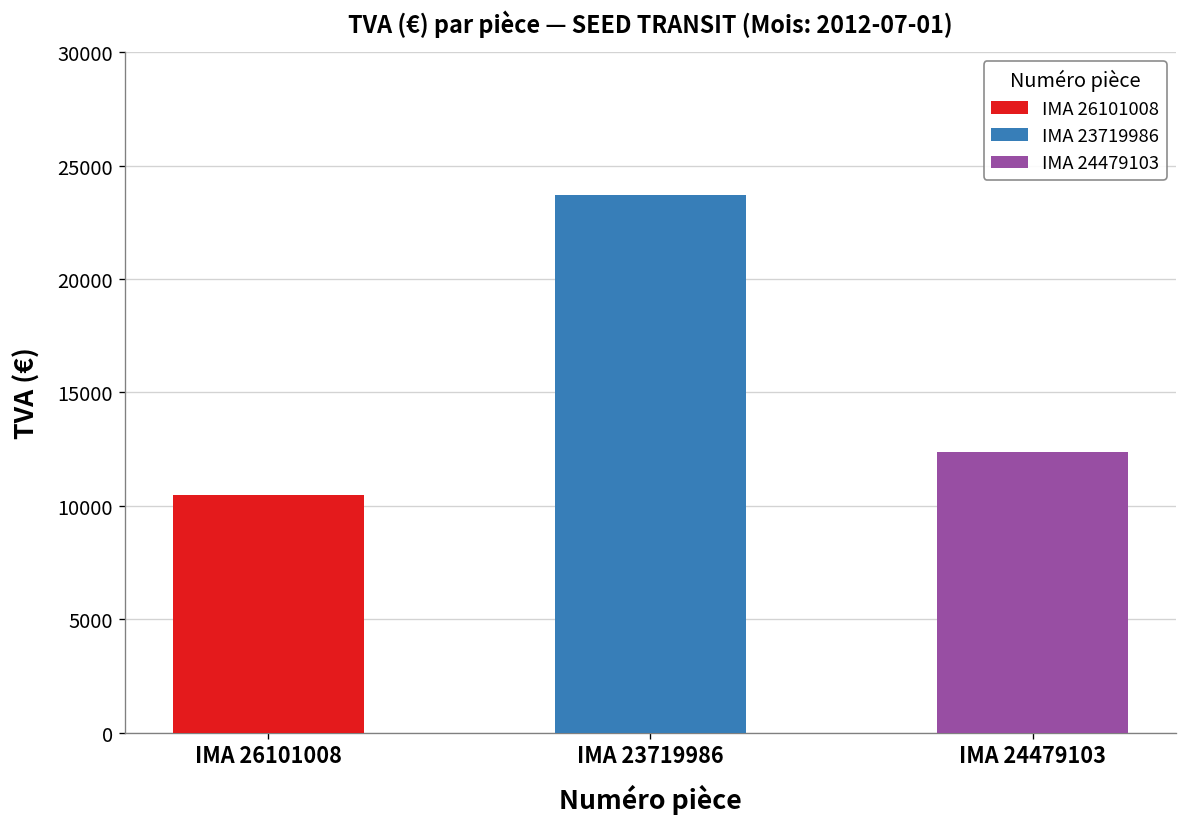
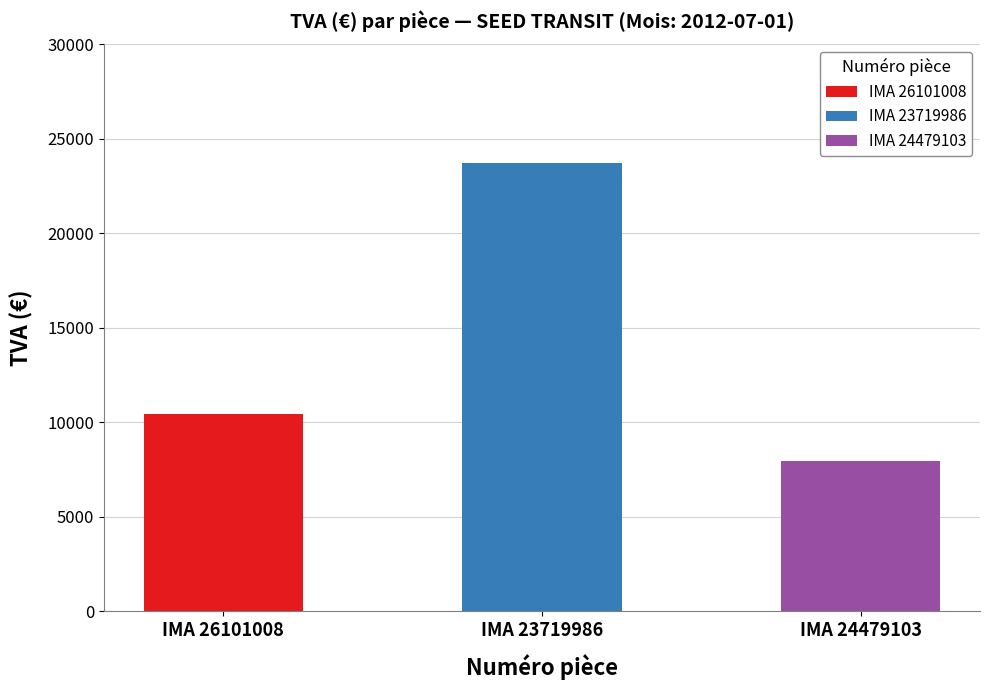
IMA 24479103: 12400 -> 8000
